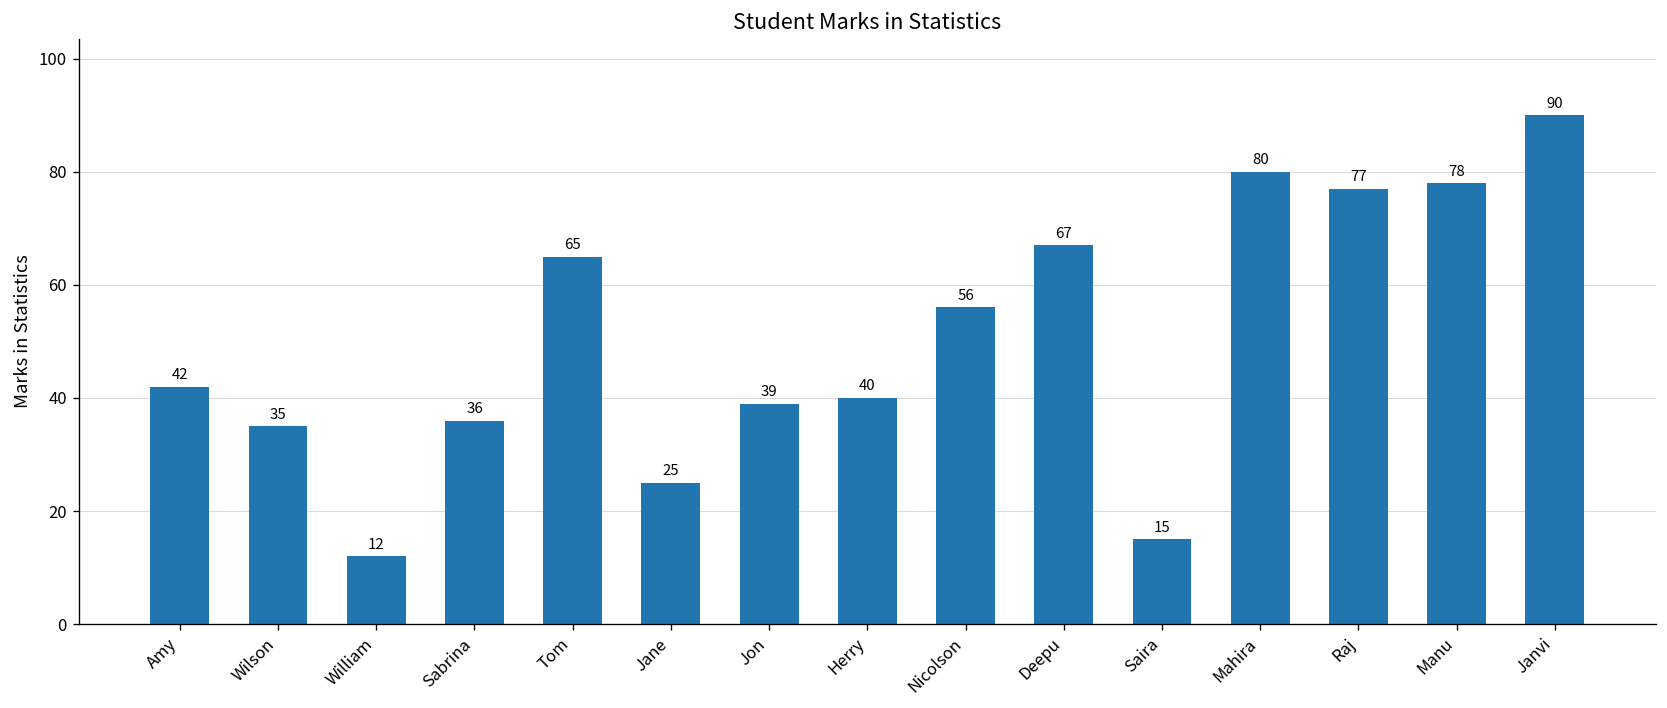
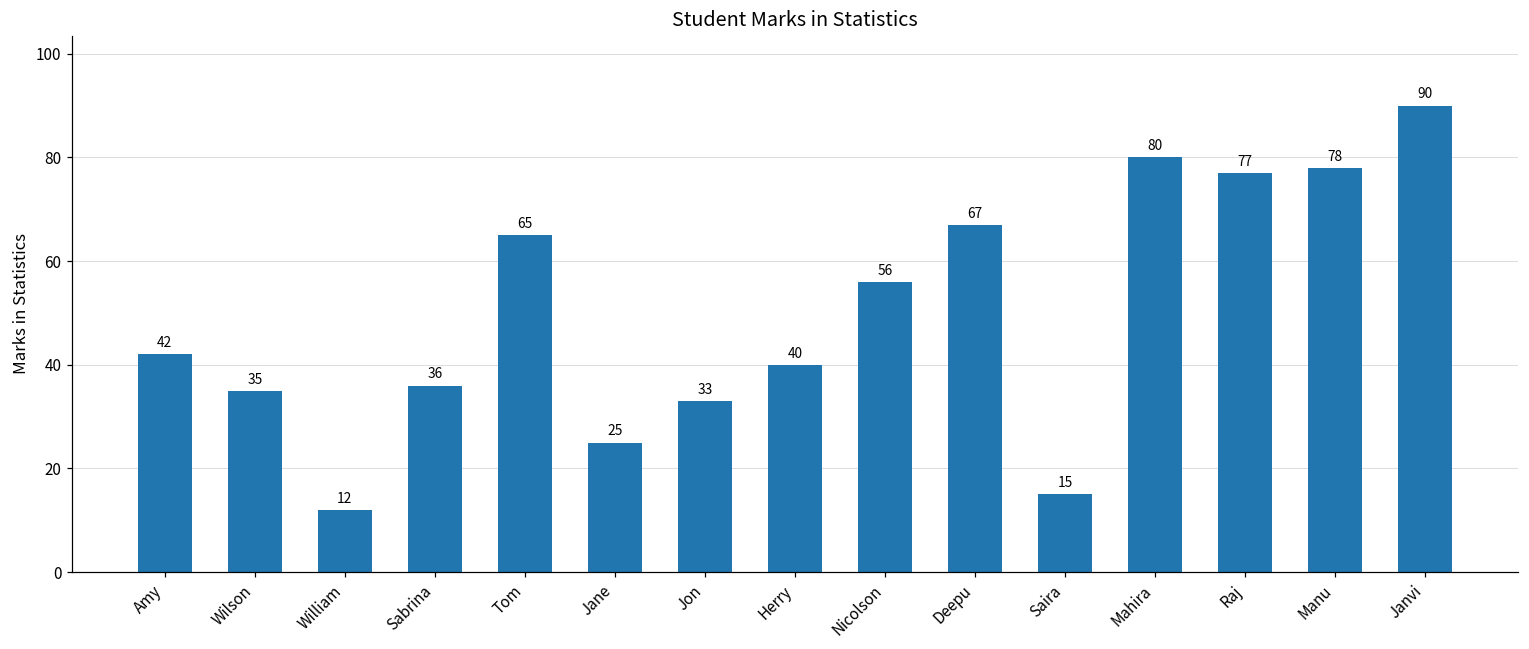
Jon: 39 -> 33
